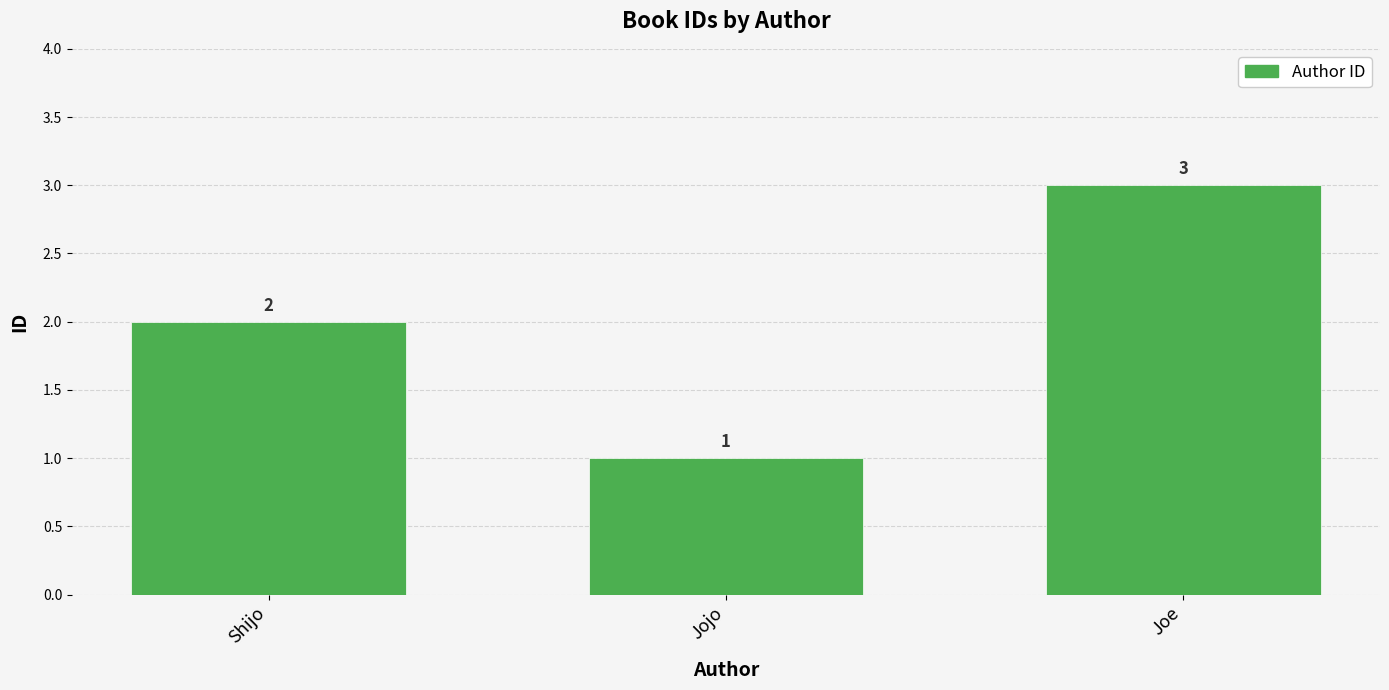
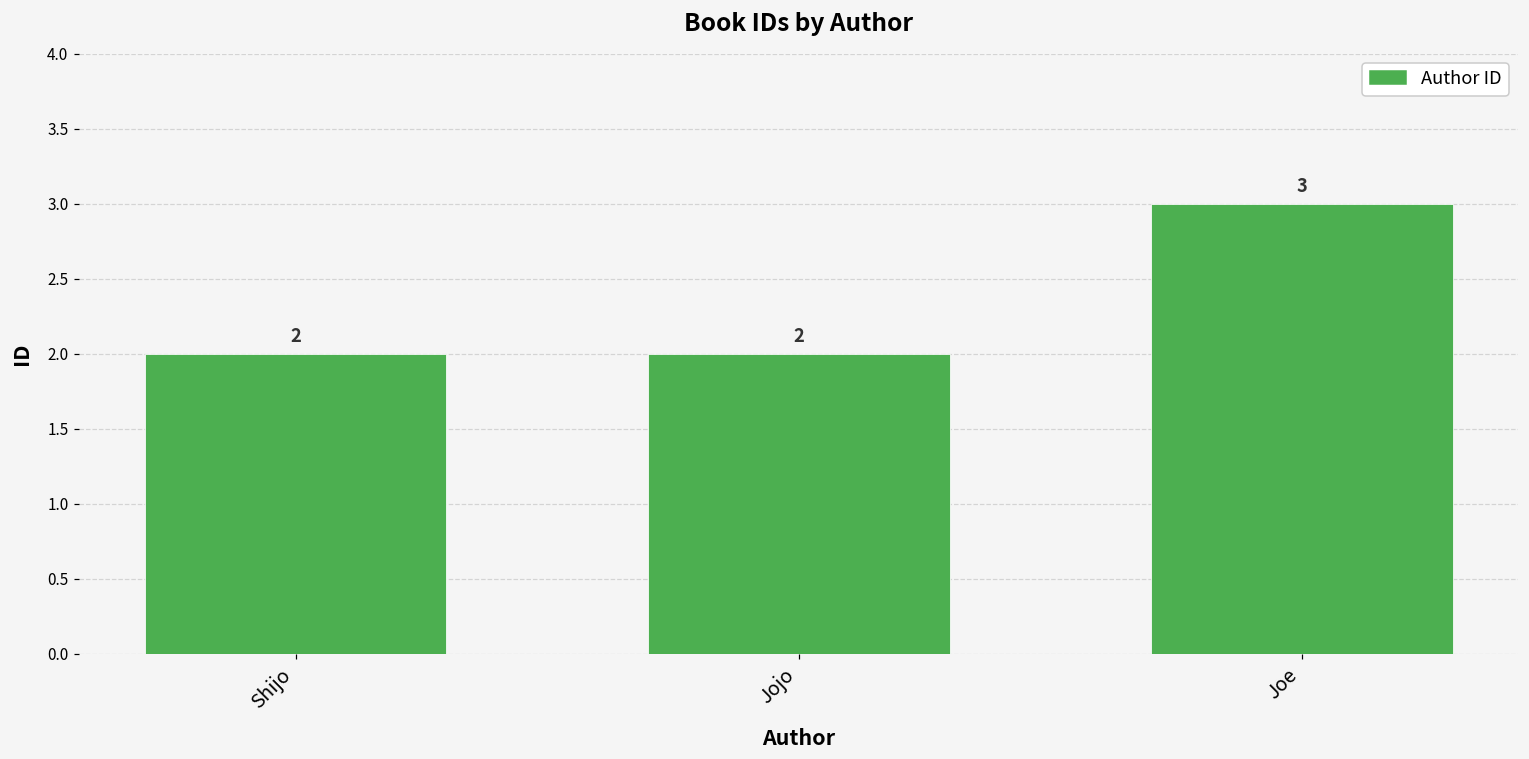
Jojo: 1 -> 2
